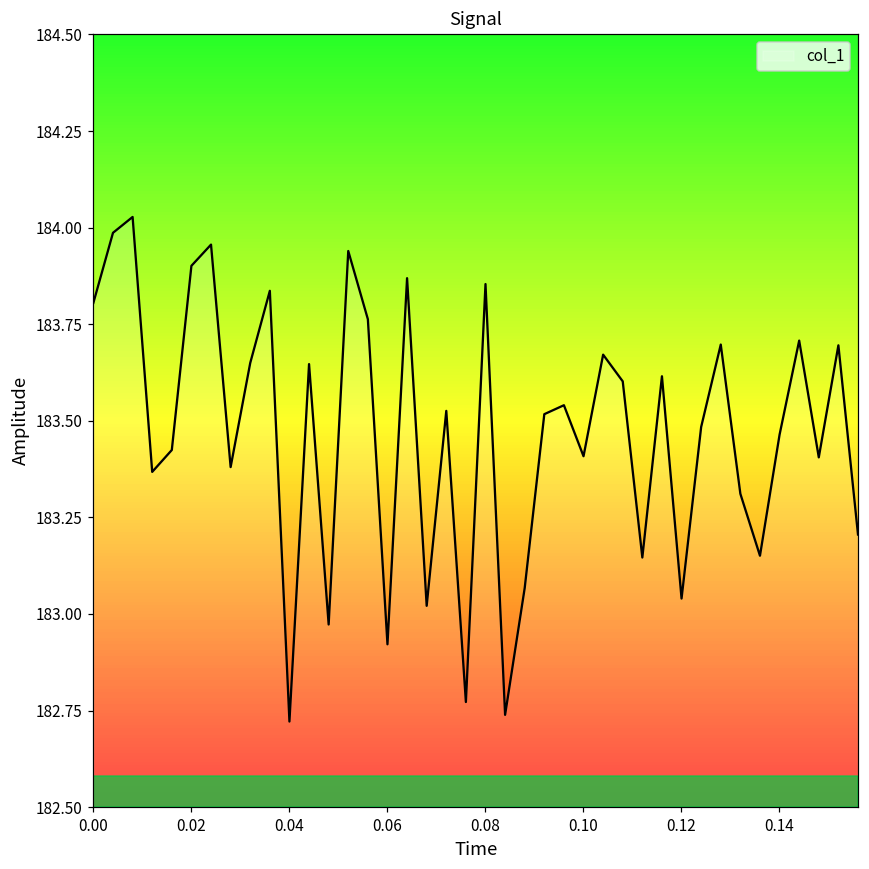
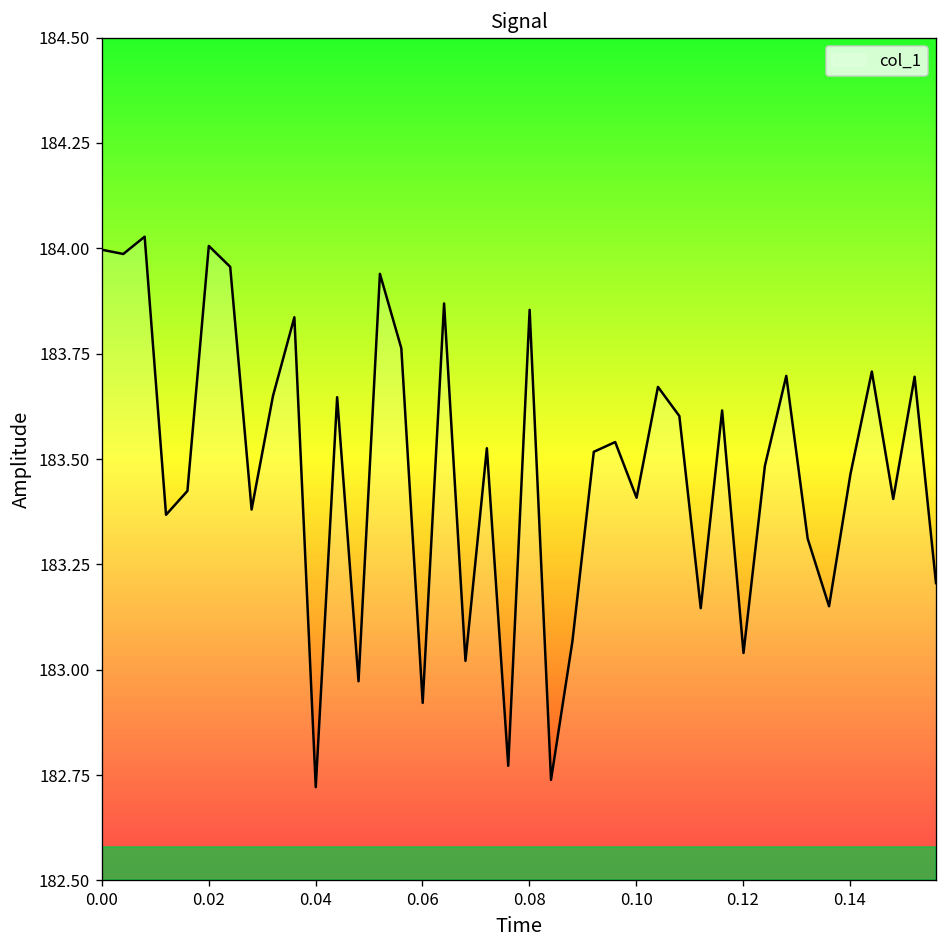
0.00: 183.81 -> 184.00
0.02: 183.90 -> 184.01
